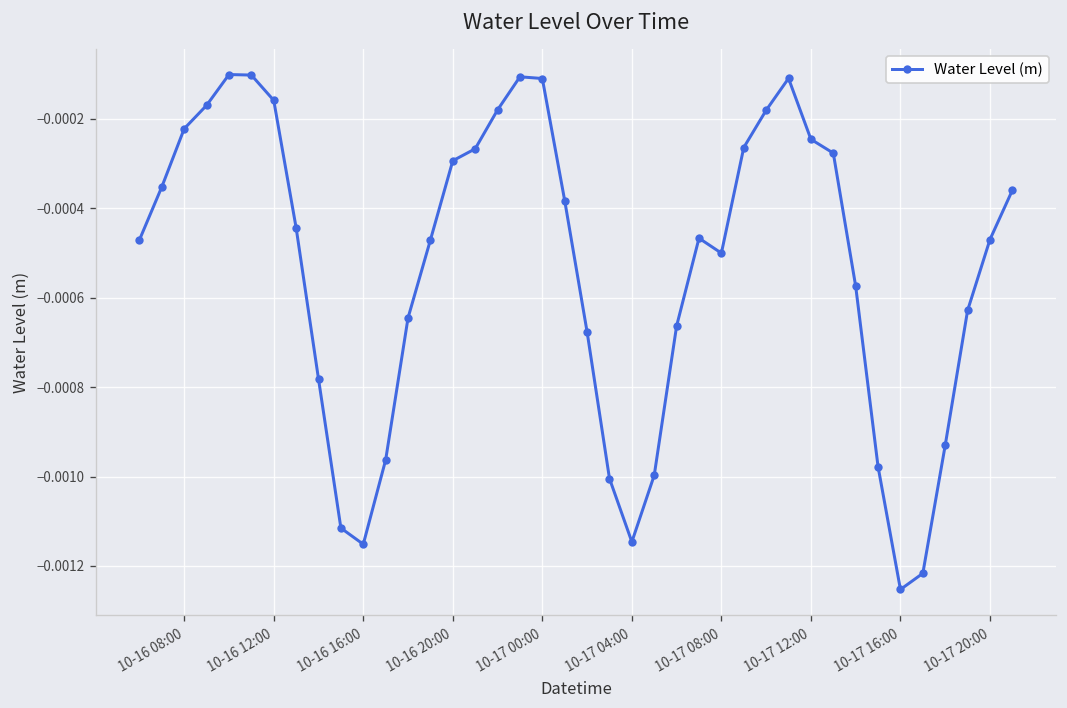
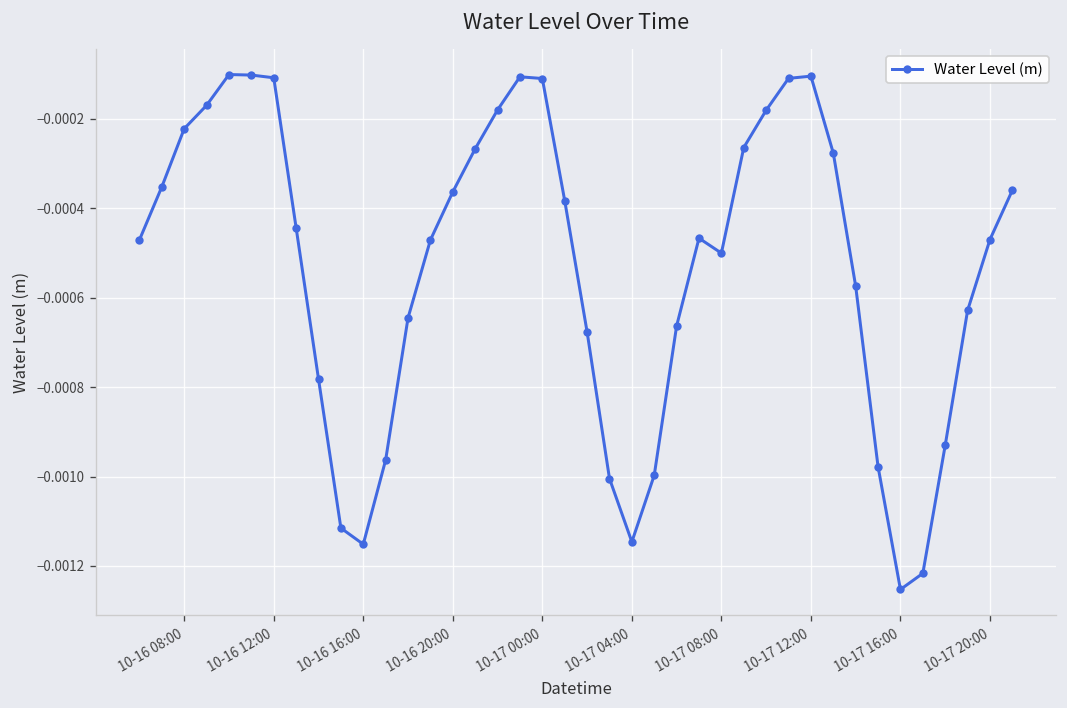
10-16 12:00: -0.00016 -> -0.00011
10-16 20:00: -0.00029 -> -0.00036
10-17 12:00: -0.00025 -> -0.00010
